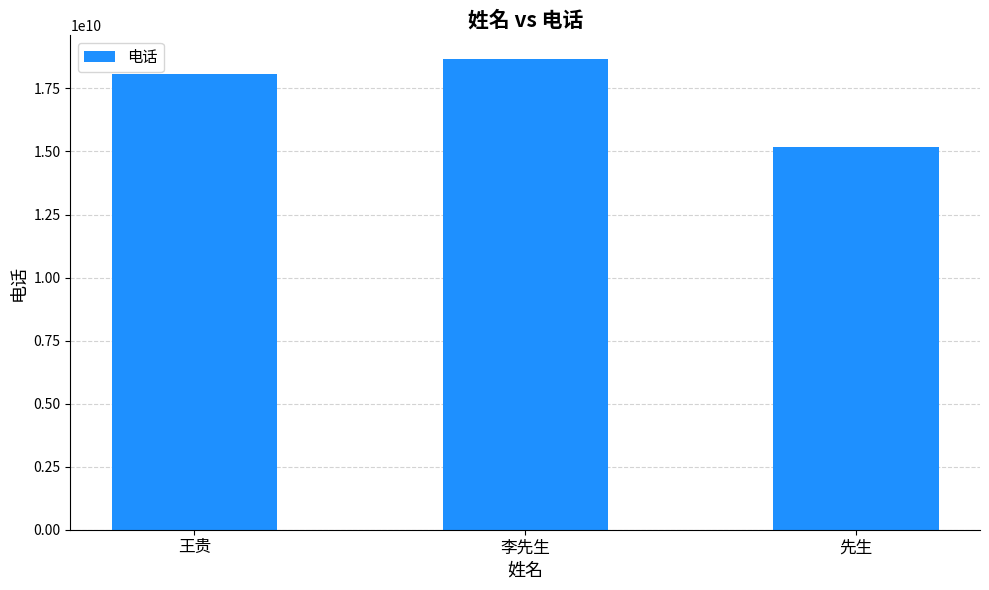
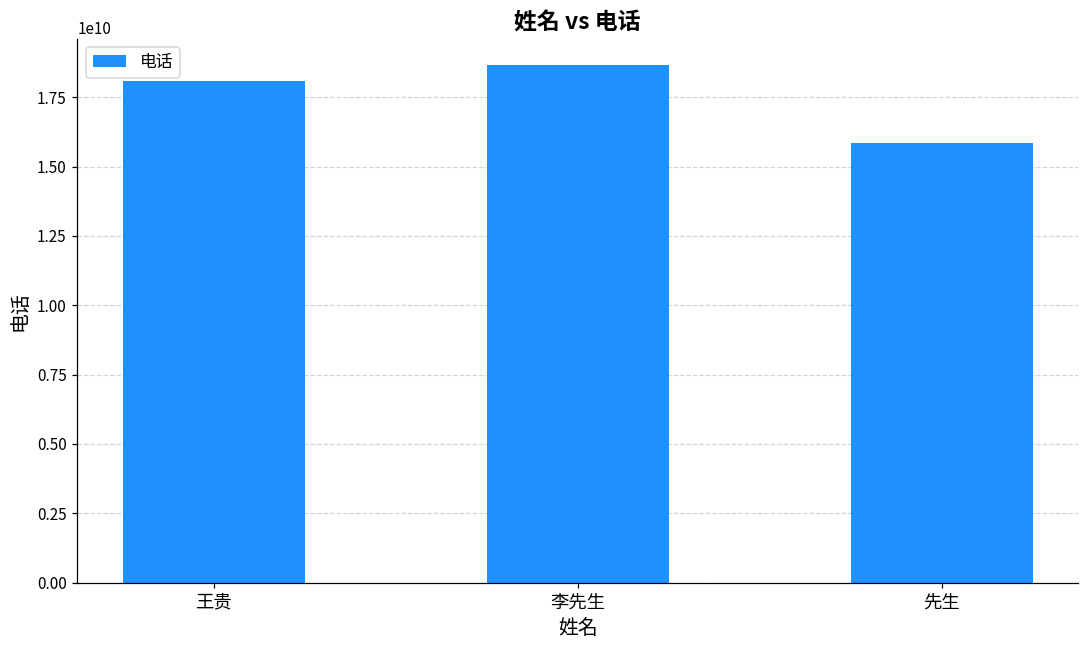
先生: 15200000000 -> 15800000000
